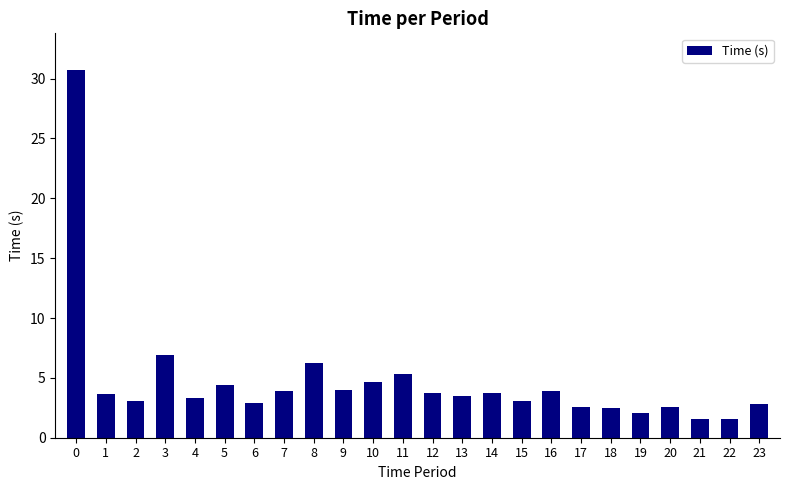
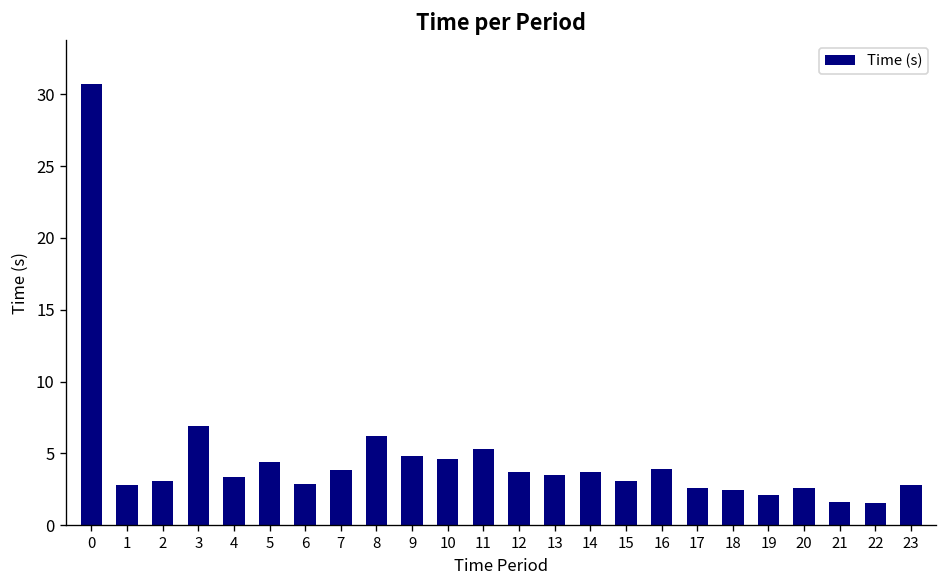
1: 3.7 -> 2.8
9: 4.0 -> 4.9
